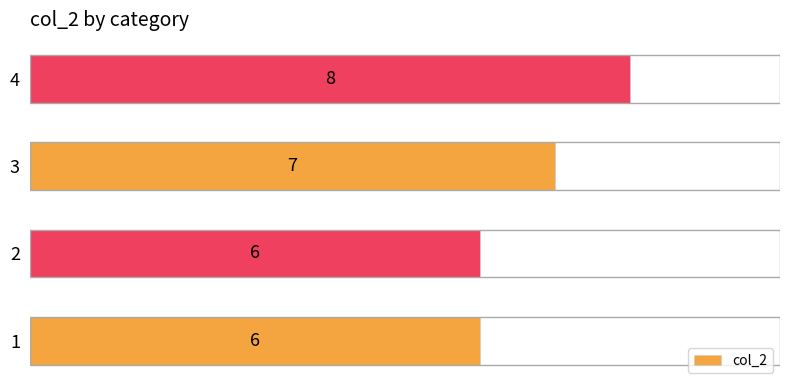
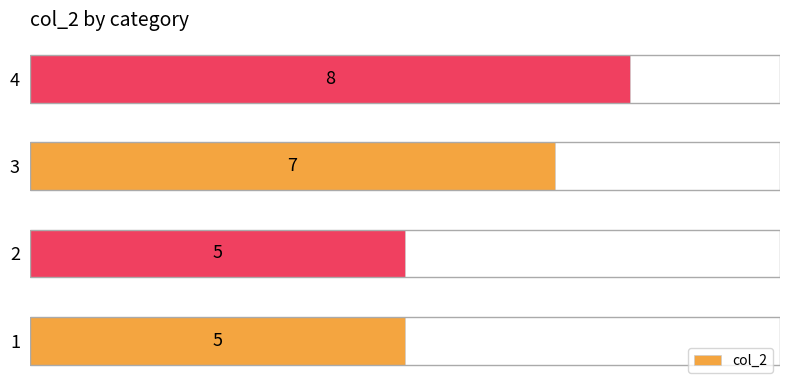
2: 6 -> 5
1: 6 -> 5
